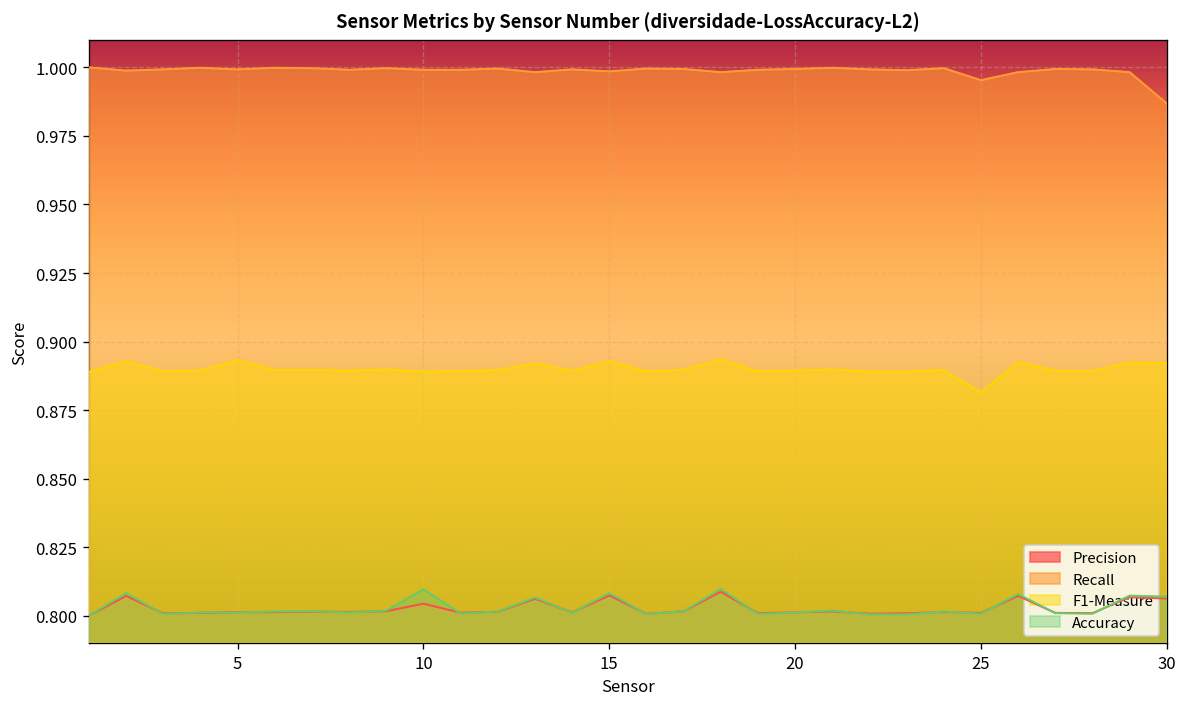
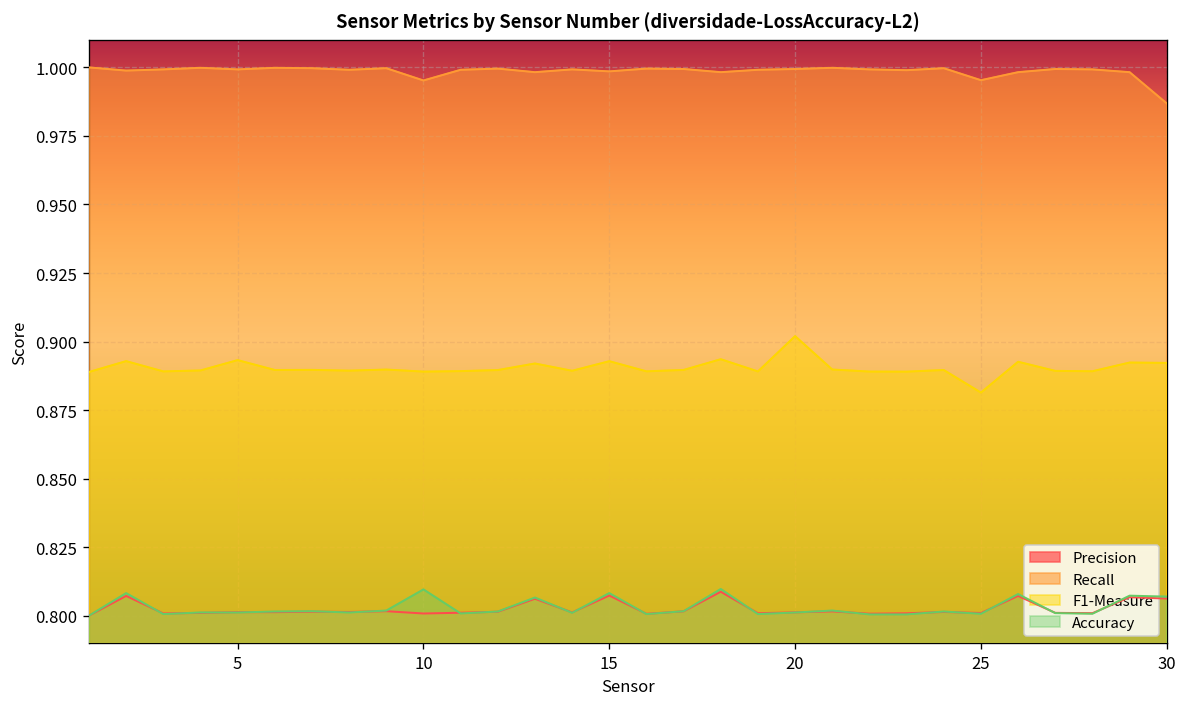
Precision, 10: 0.804 -> 0.801
Recall, 10: 0.999 -> 0.995
F1-Measure, 20: 0.889 -> 0.902
